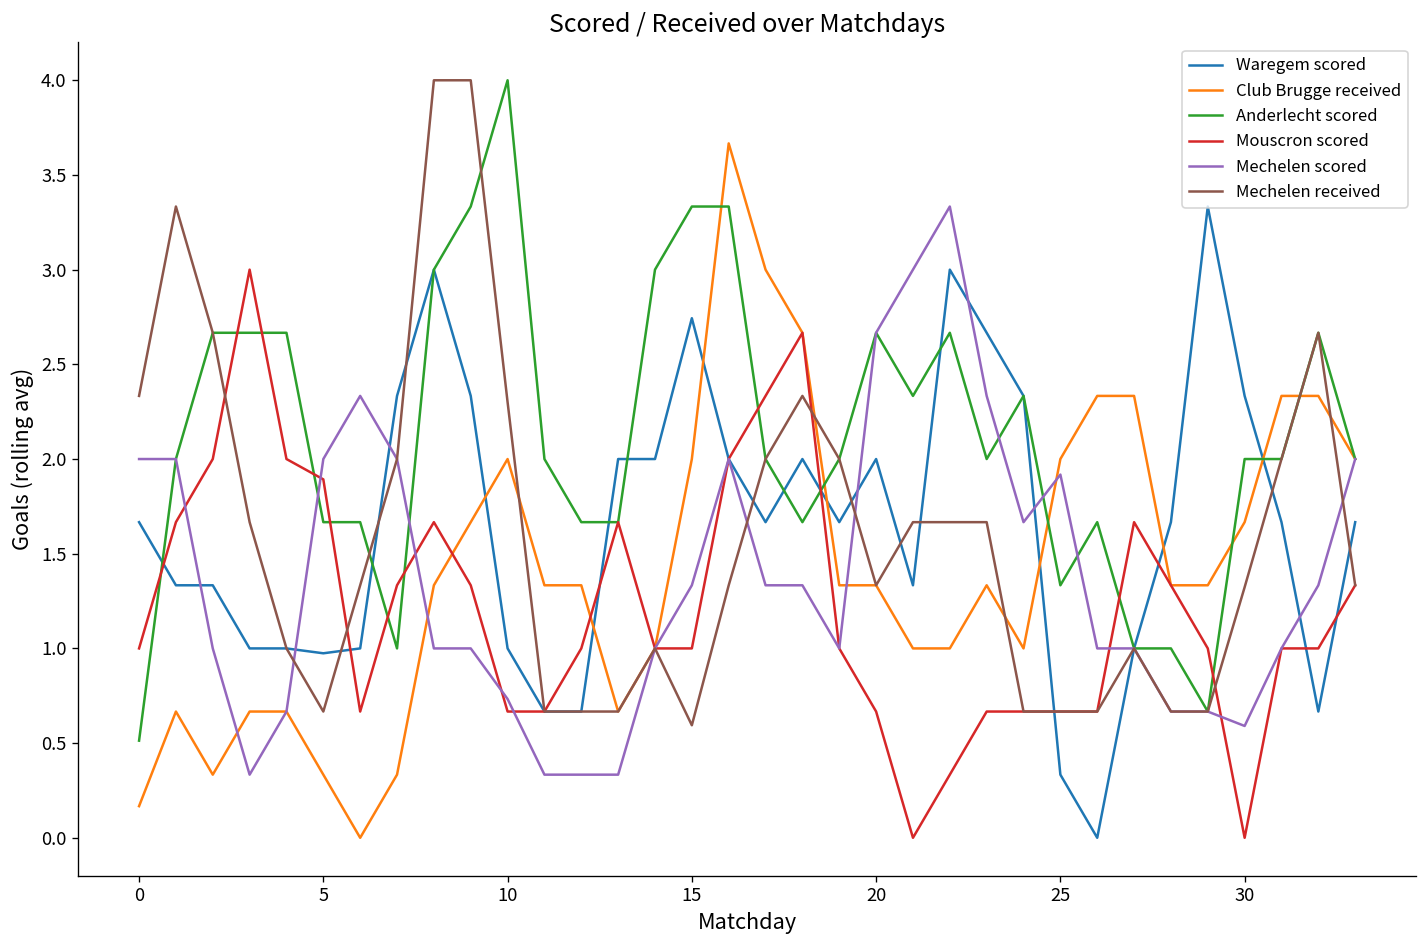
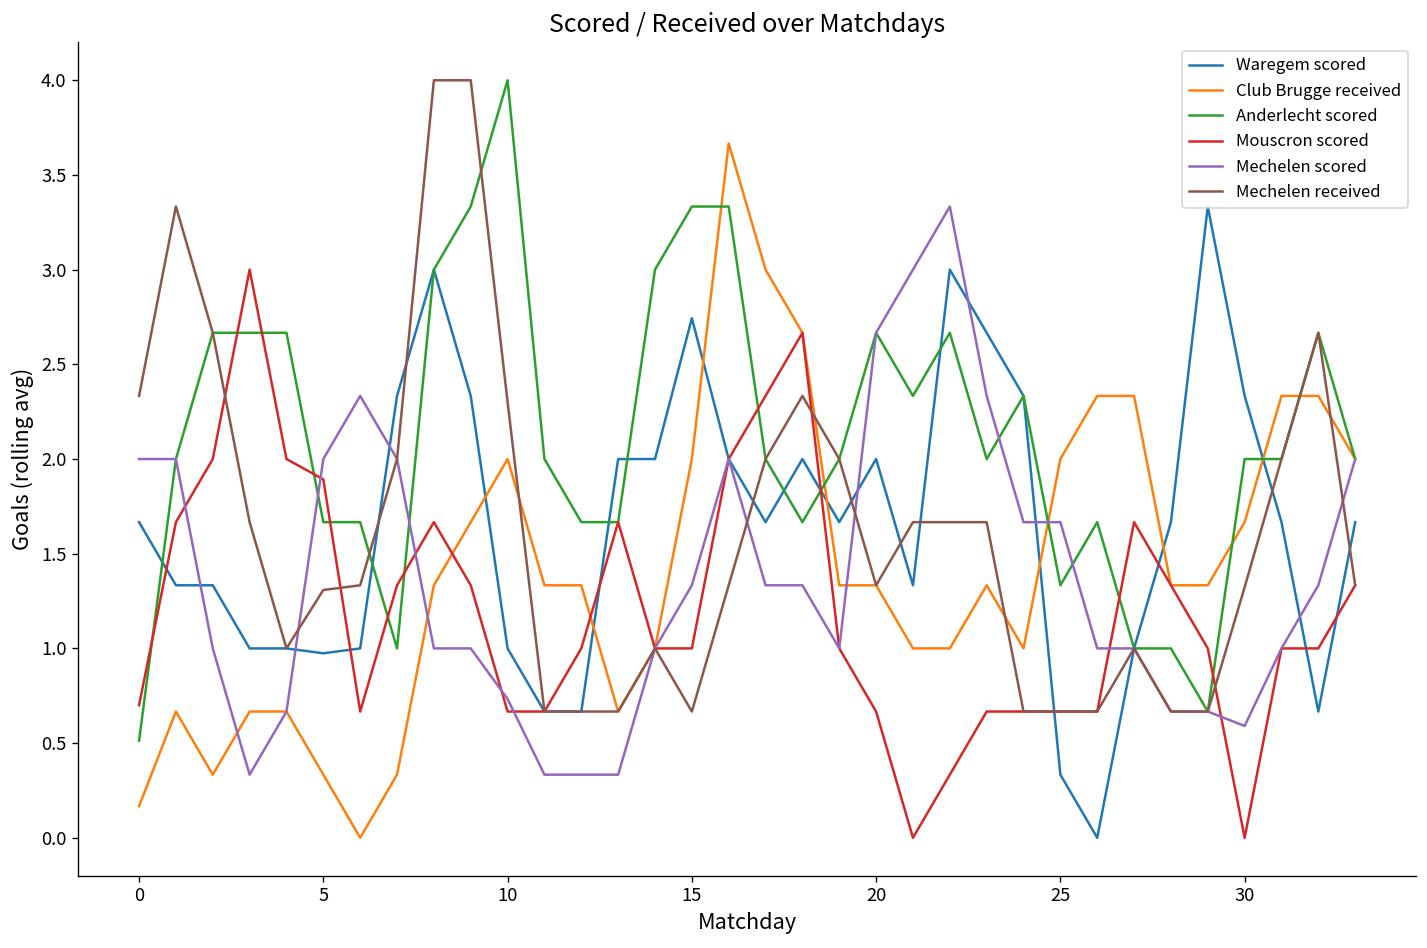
Mouscron scored, 0: 1.0 -> 0.7
Mechelen received, 5: 0.67 -> 1.31
Mechelen received, 15: 0.59 -> 0.67
Mechelen scored, 25: 1.92 -> 1.67
